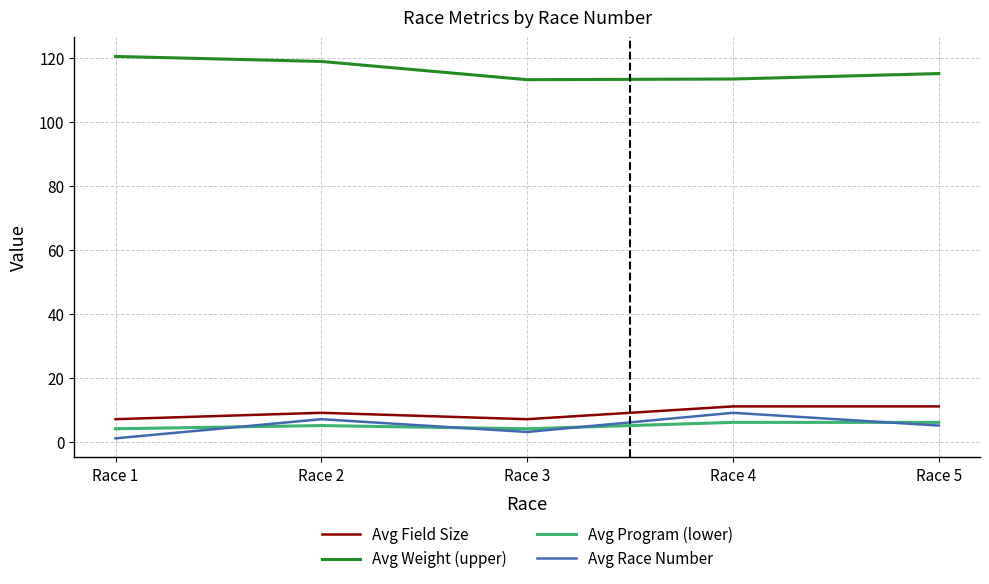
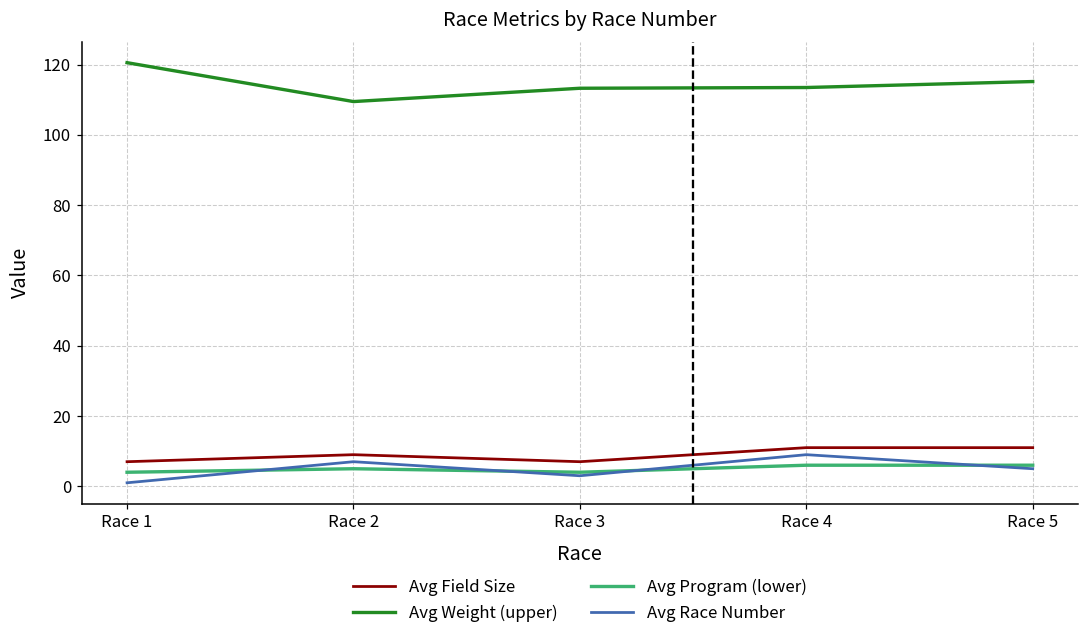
Avg Weight (upper), Race 2: 119 -> 110
